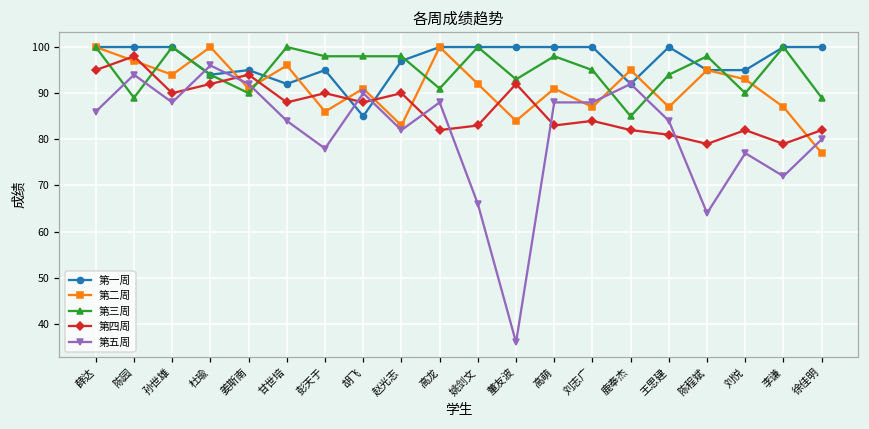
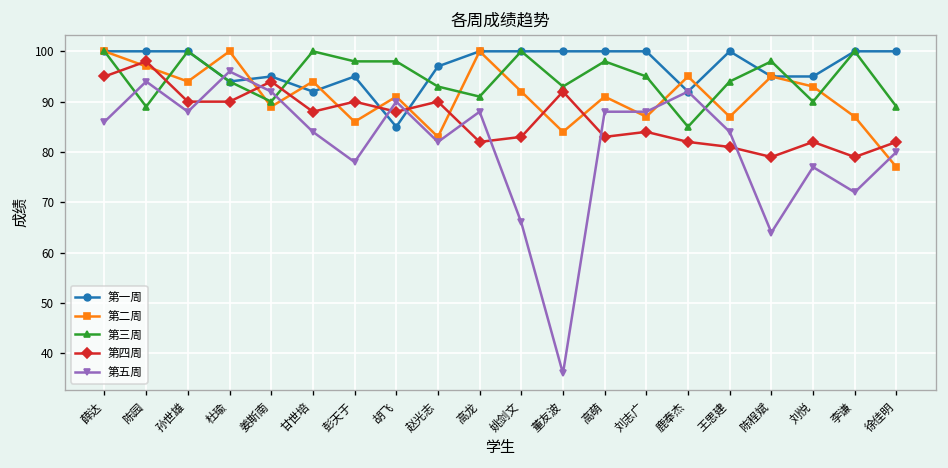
第四周, 杜瑜: 92 -> 90
第二周, 姜斯南: 91 -> 89
第二周, 甘世培: 96 -> 94
第三周, 赵光志: 98 -> 93
